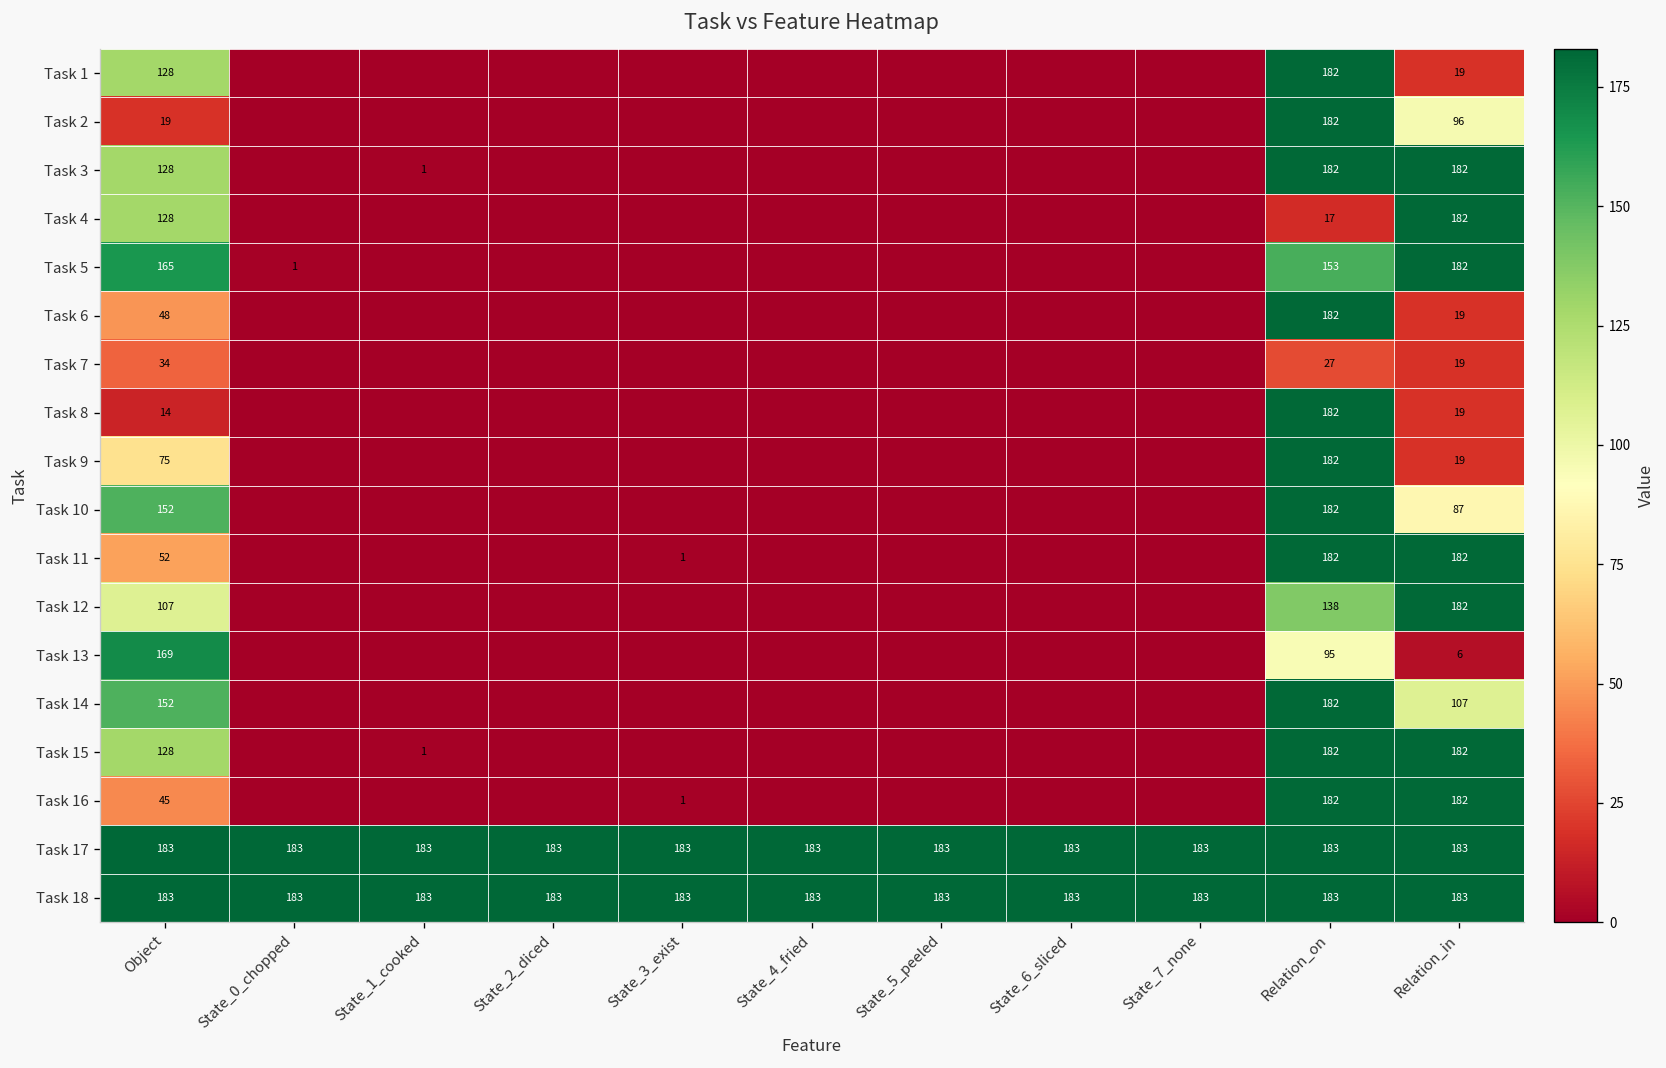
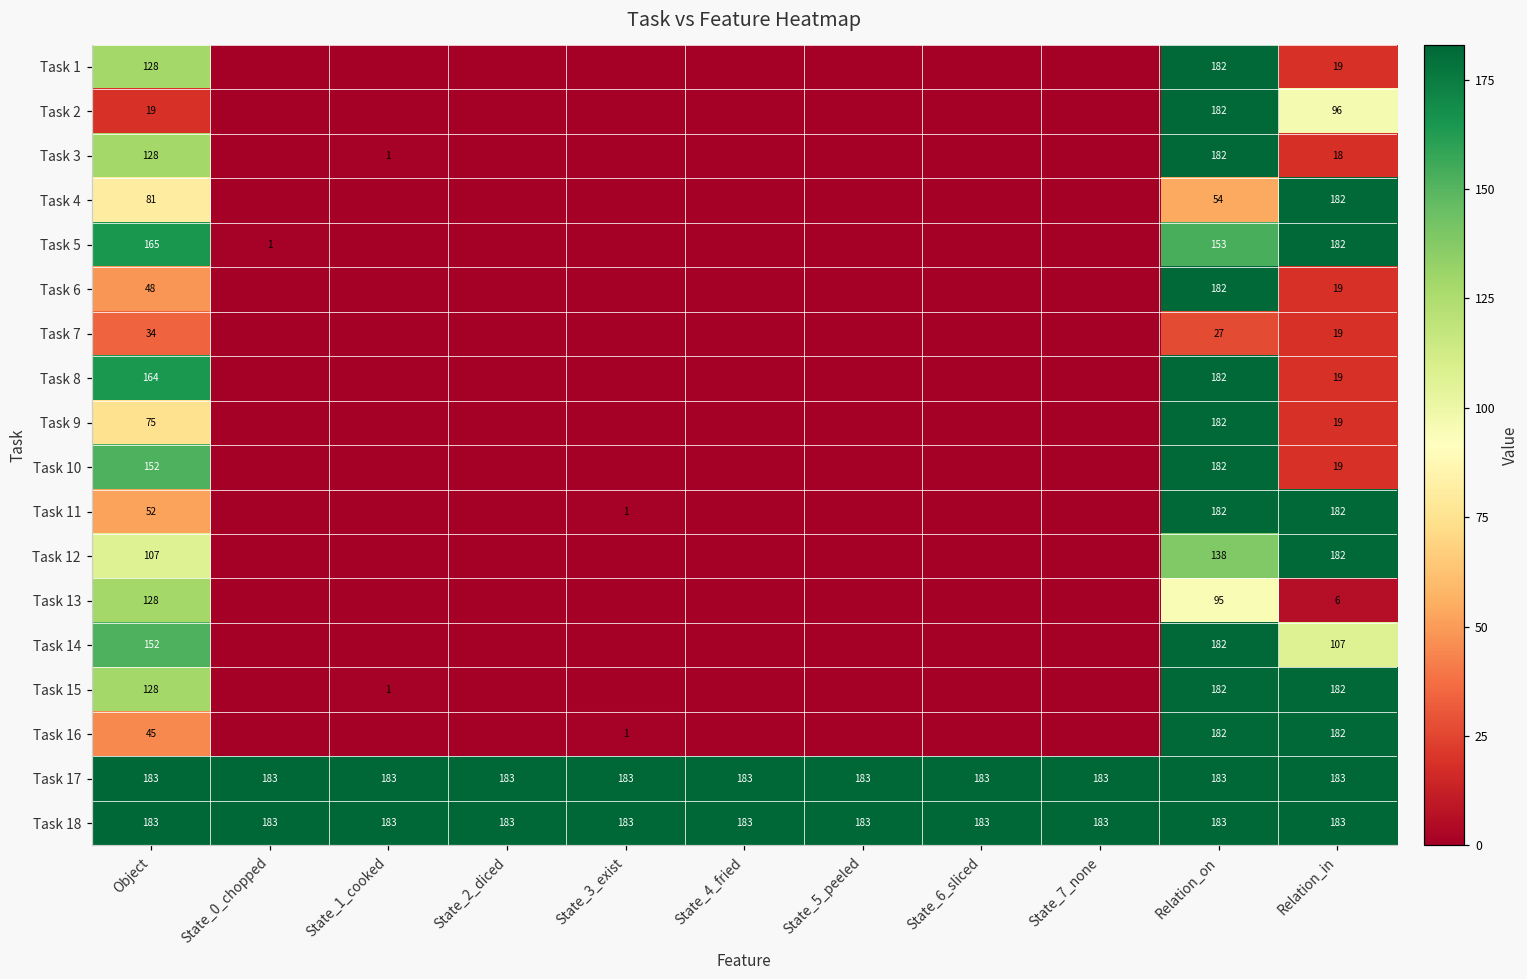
Task 3, Relation_in: 182 -> 18
Task 4, Object: 128 -> 81
Task 4, Relation_on: 17 -> 54
Task 8, Object: 14 -> 164
Task 10, Relation_in: 87 -> 19
Task 13, Object: 169 -> 128
